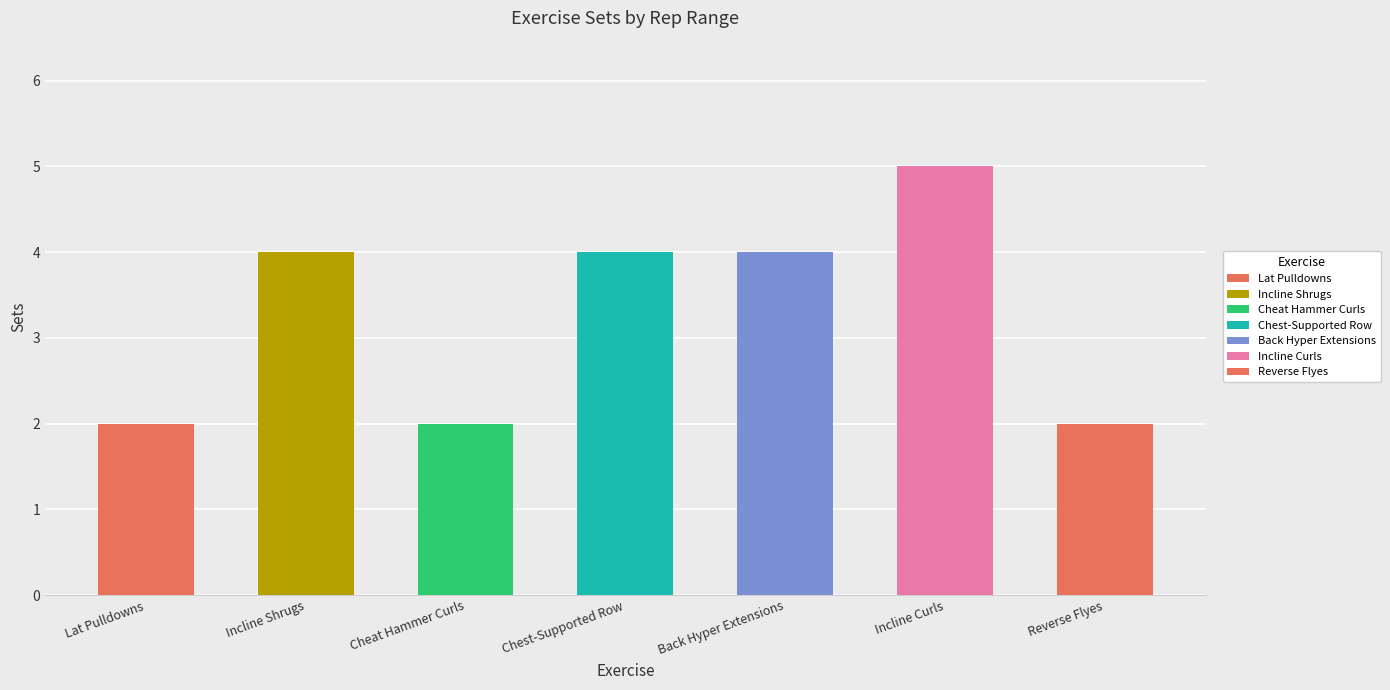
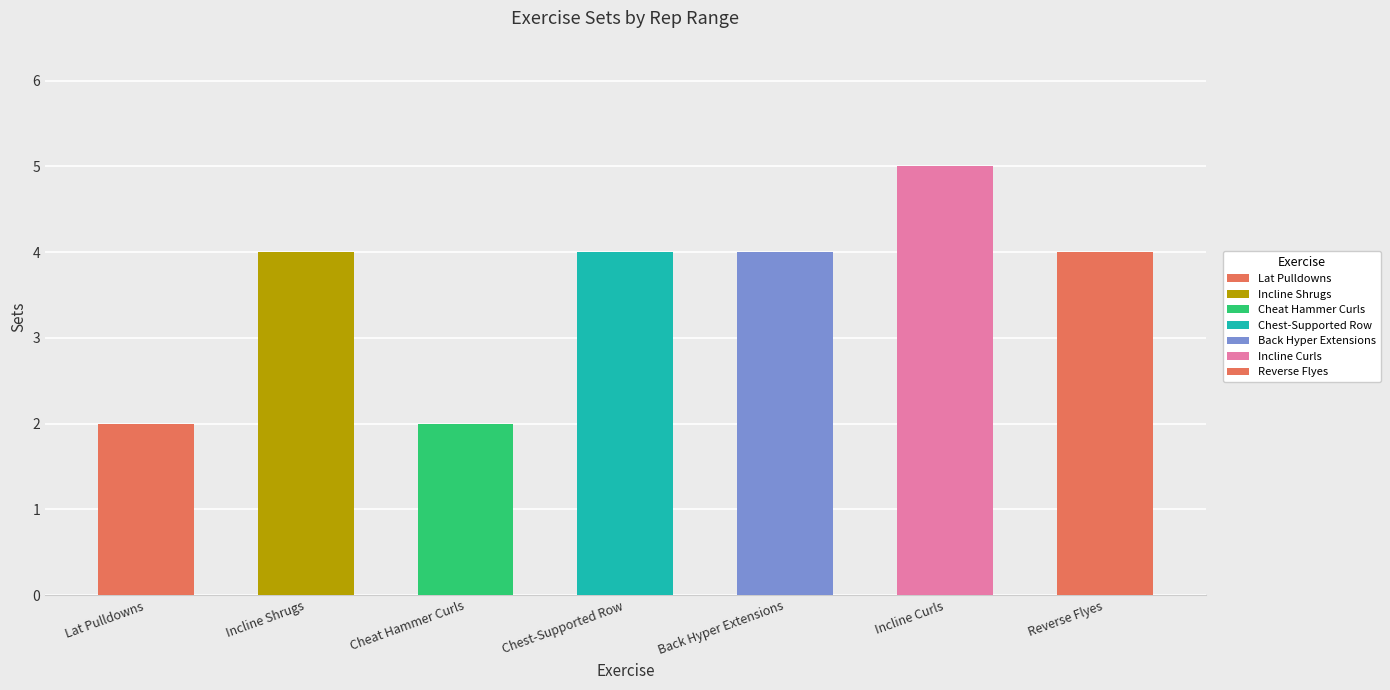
Reverse Flyes: 2 -> 4
